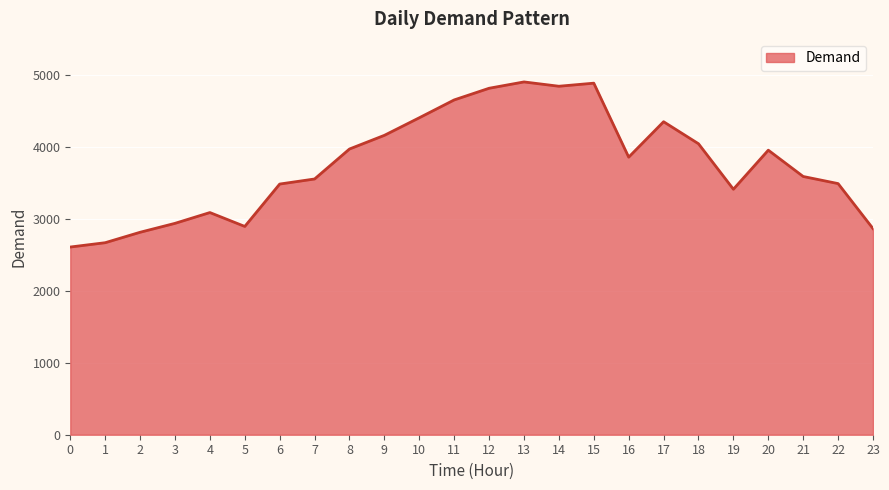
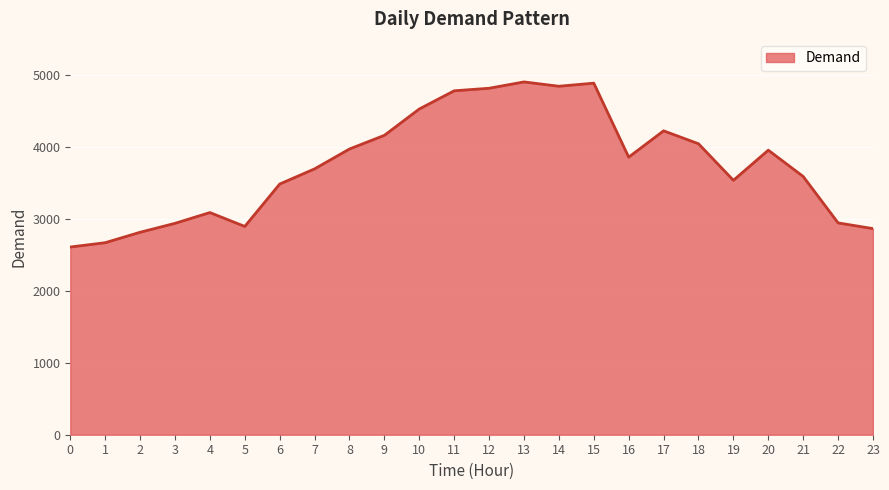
7: 3600 -> 3700
10: 4400 -> 4500
11: 4700 -> 4800
17: 4300 -> 4200
19: 3400 -> 3500
22: 3500 -> 2900
